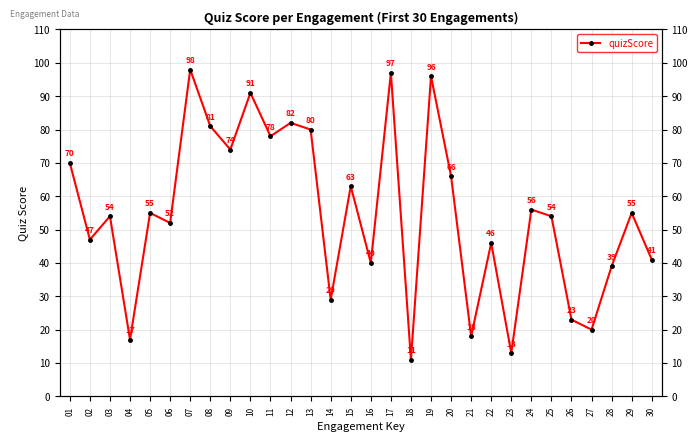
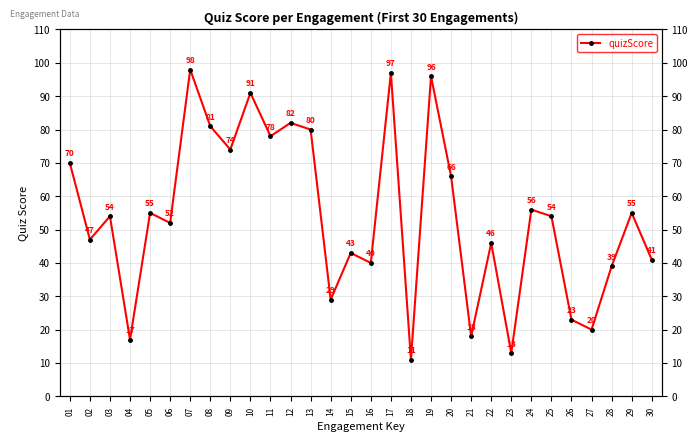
15: 63 -> 43
